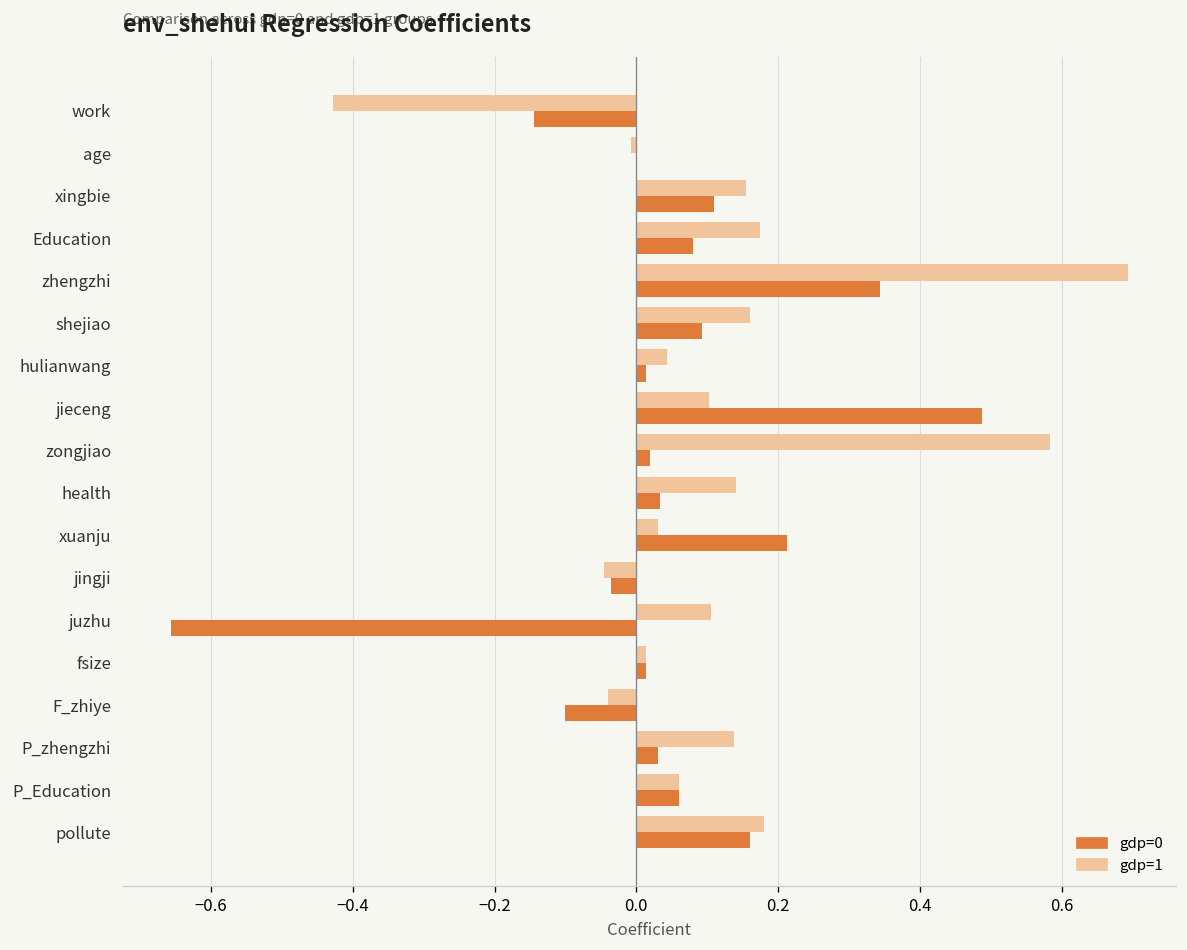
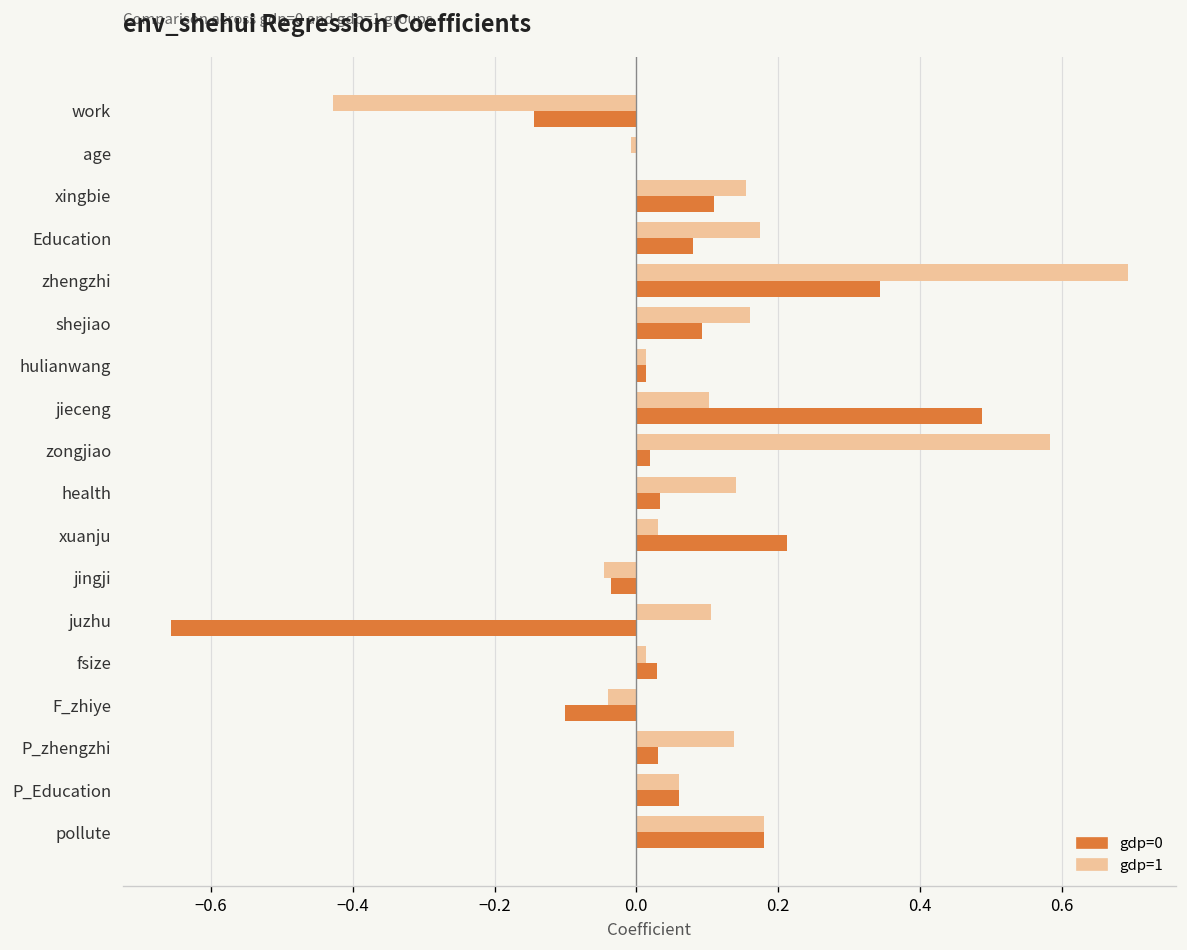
gdp=1, hulianwang: 0.04 -> 0.01
gdp=0, fsize: 0.01 -> 0.03
gdp=0, pollute: 0.16 -> 0.18
